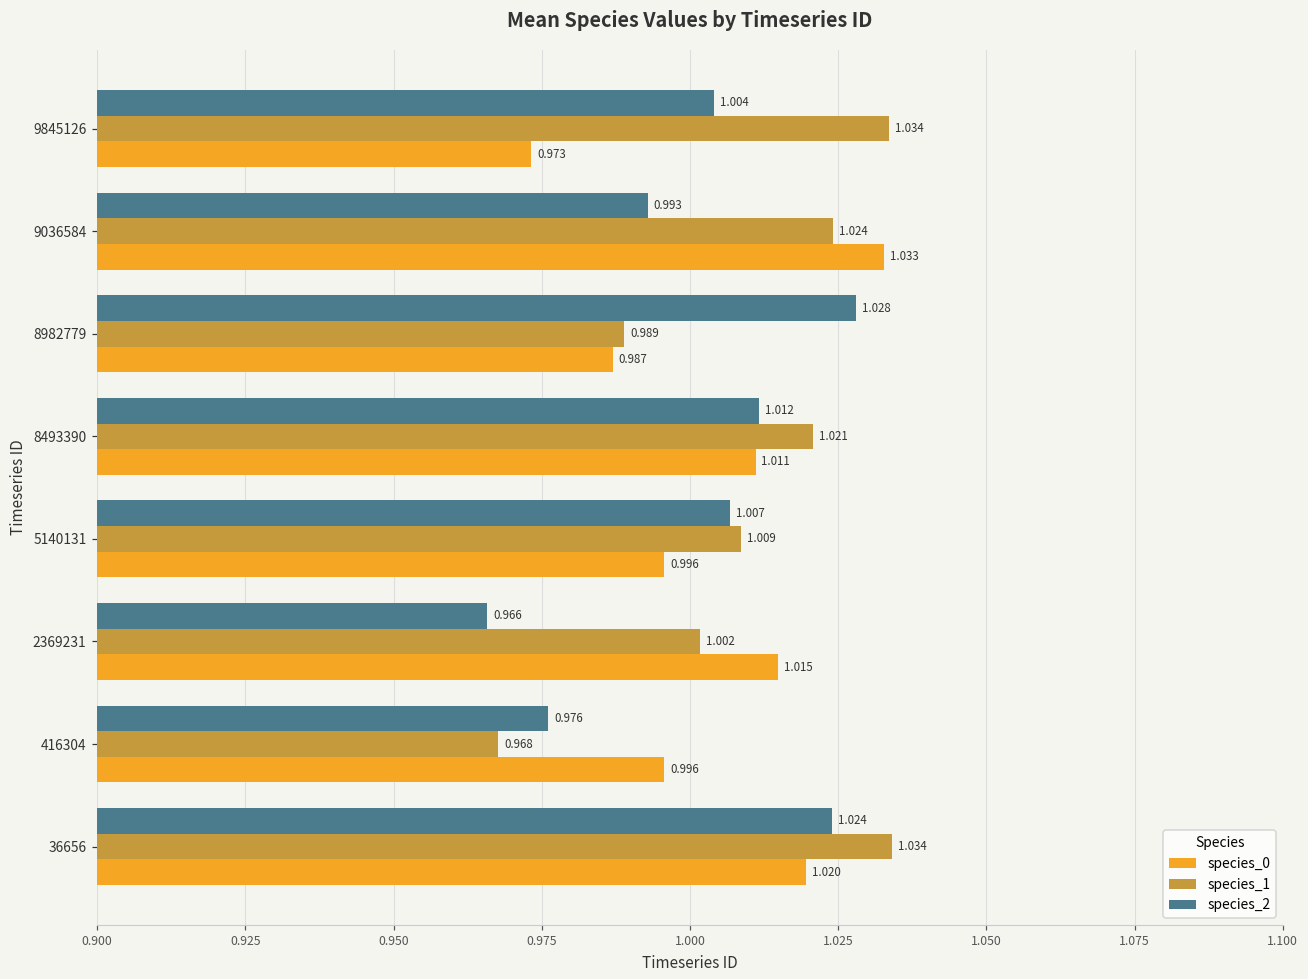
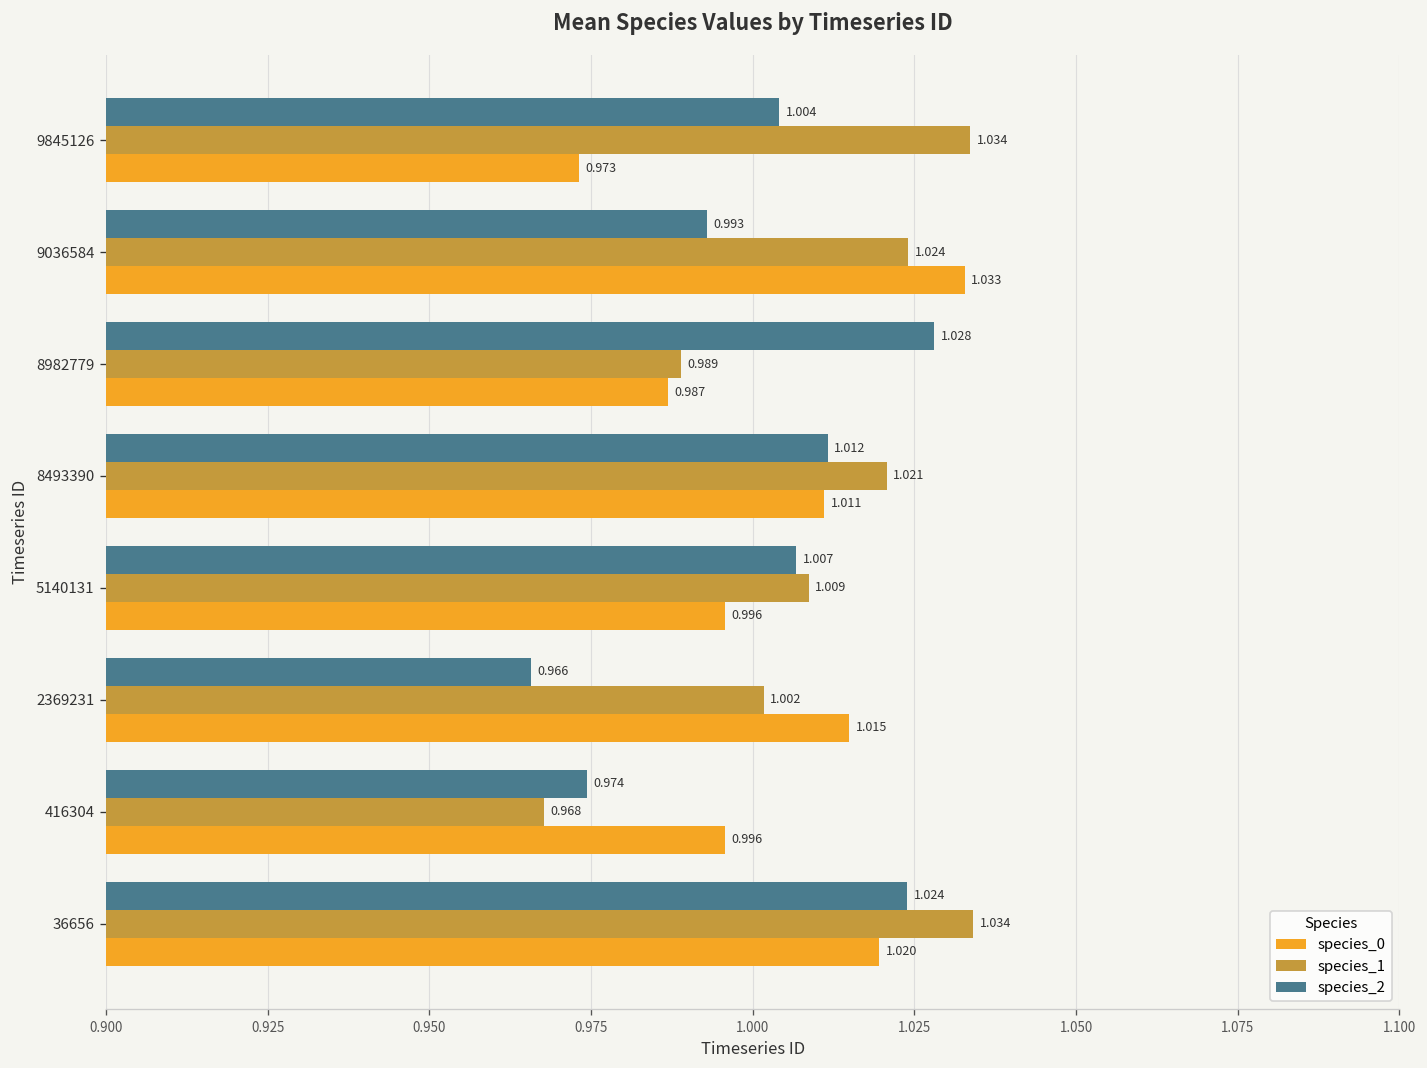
species_2, 416304: 0.976 -> 0.974
